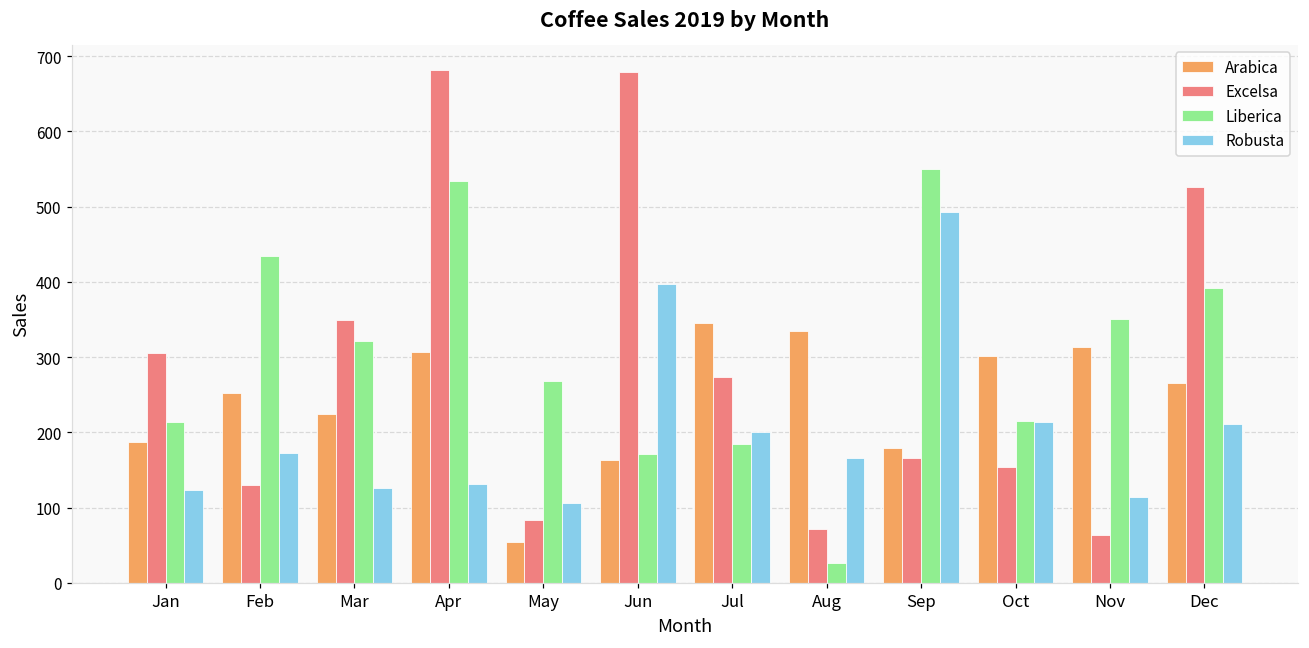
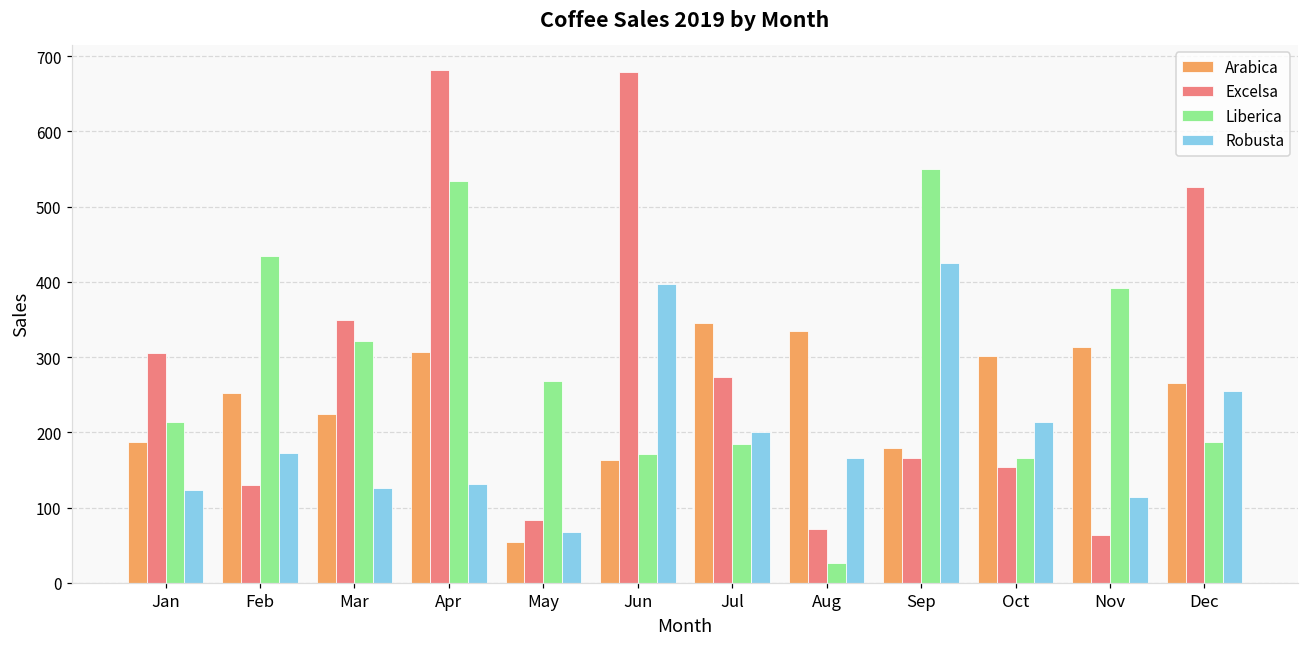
Robusta, May: 110 -> 70
Robusta, Sep: 490 -> 420
Liberica, Oct: 220 -> 170
Liberica, Nov: 350 -> 390
Liberica, Dec: 390 -> 190
Robusta, Dec: 210 -> 250
